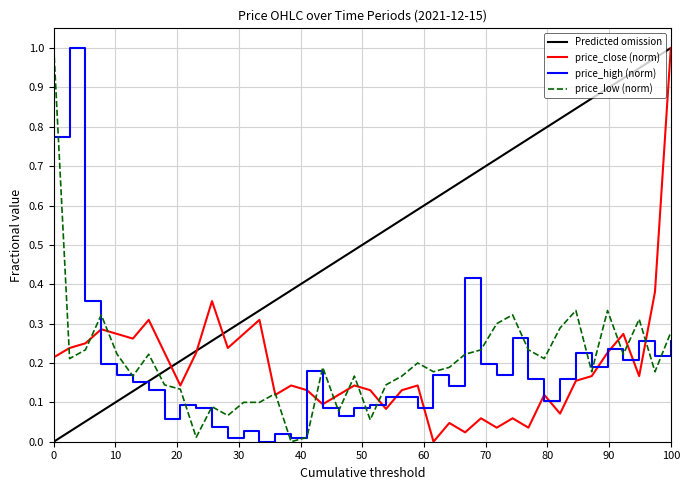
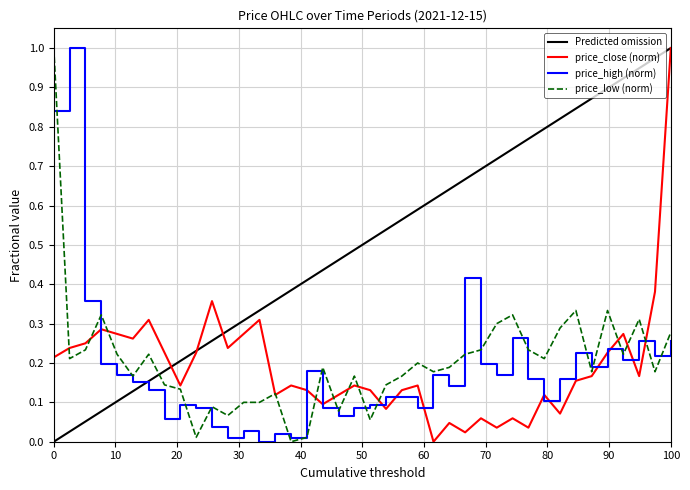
price_high (norm), 0: 0.77 -> 0.84
